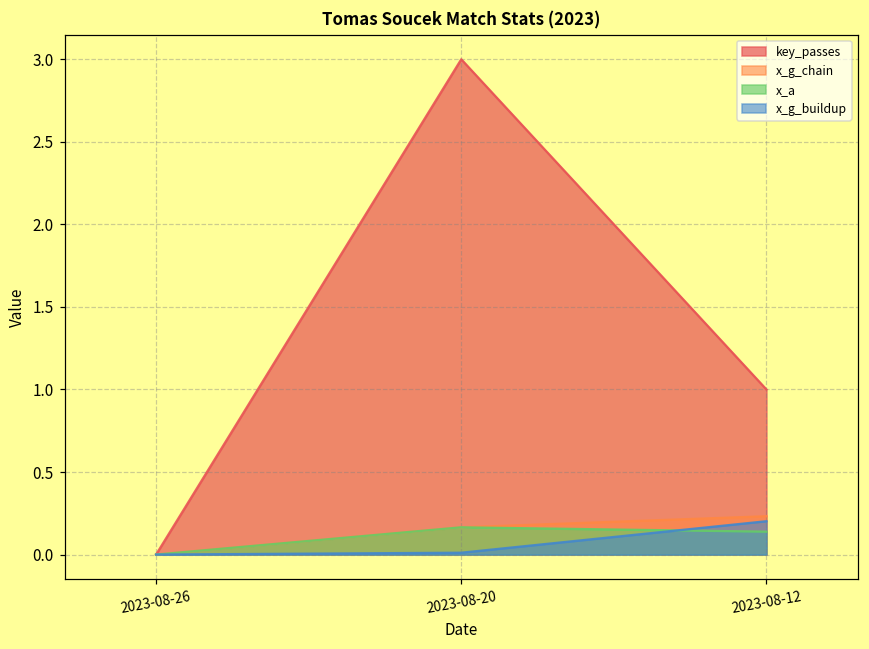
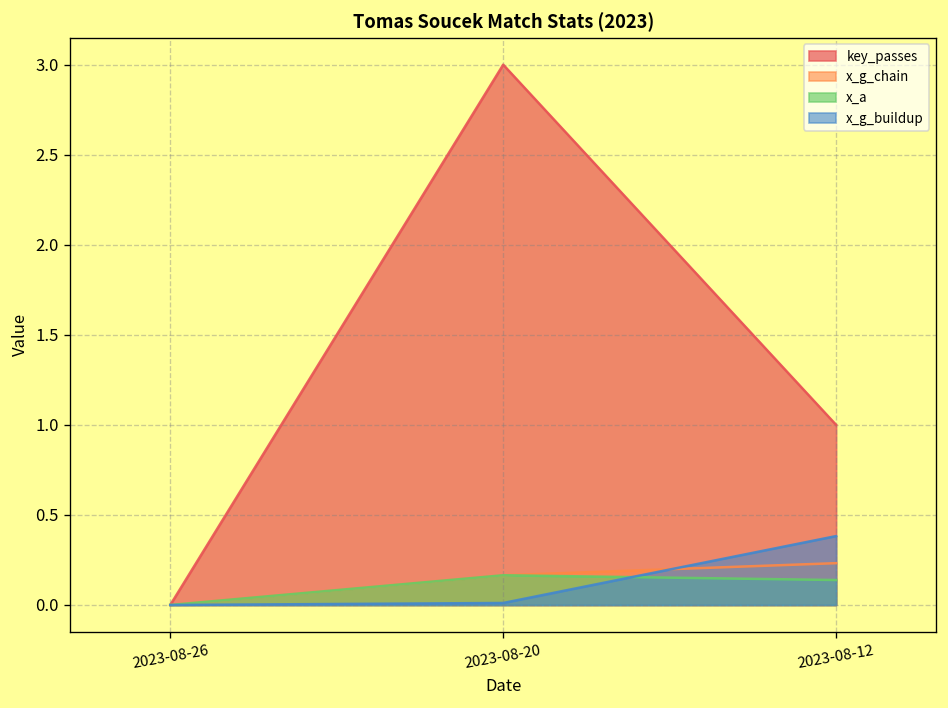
x_g_buildup, 2023-08-12: 0.20 -> 0.38
